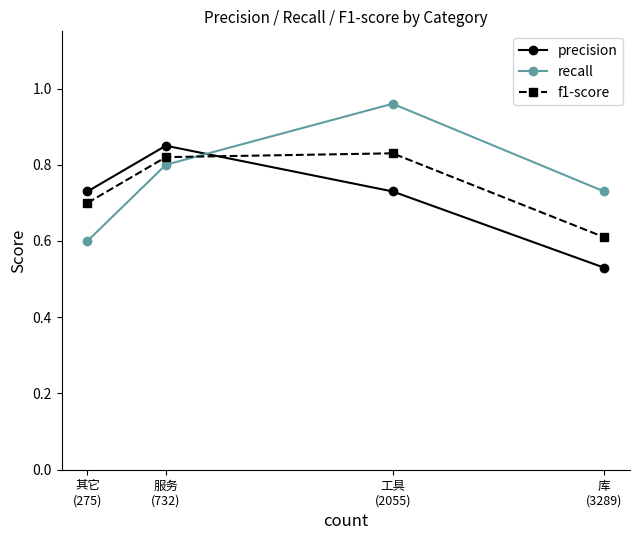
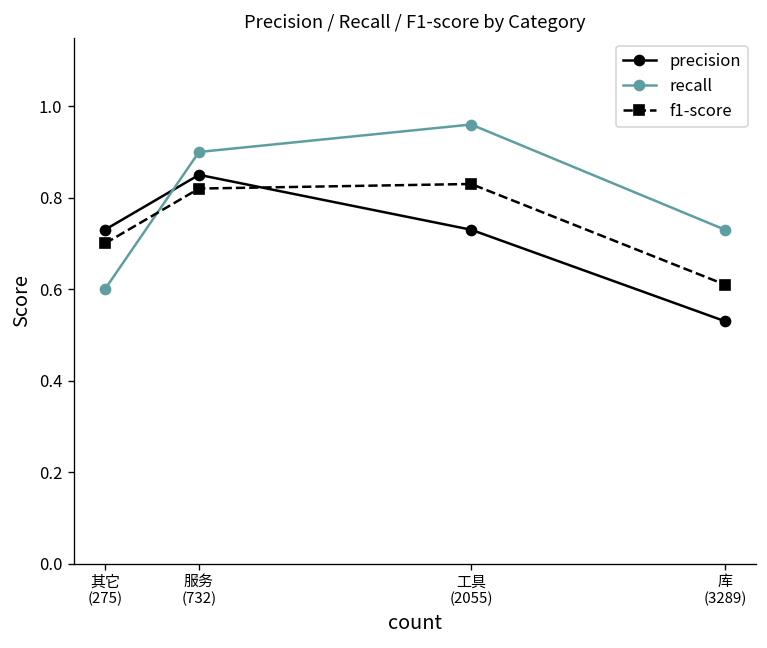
recall, 服务 (732): 0.8 -> 0.9
